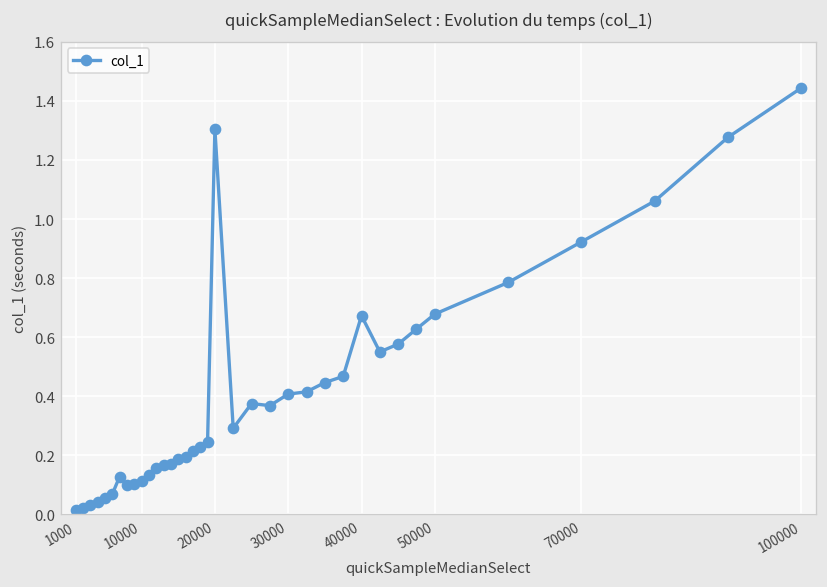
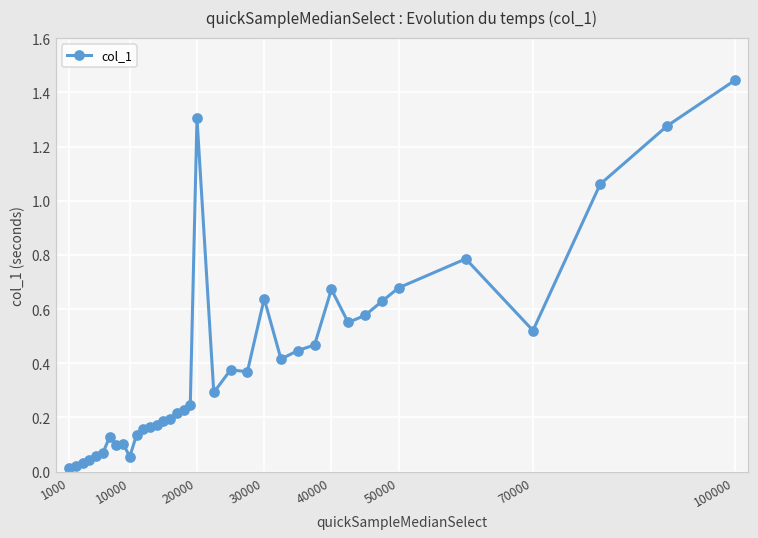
10000: 0.11 -> 0.06
30000: 0.41 -> 0.64
70000: 0.92 -> 0.52
